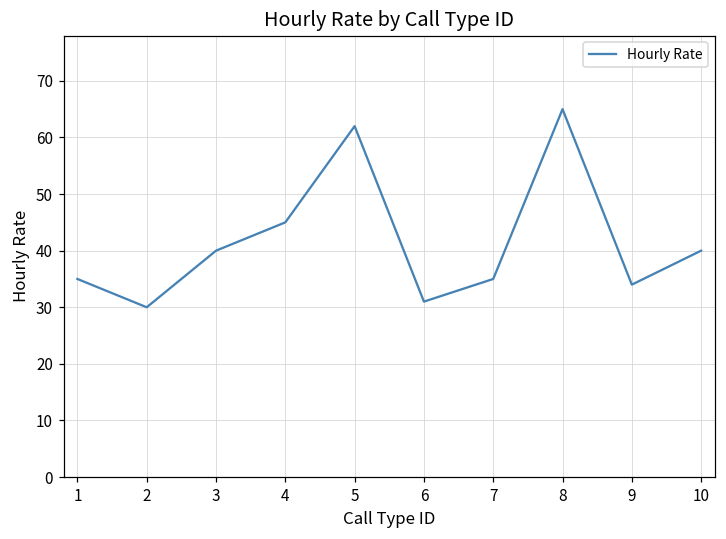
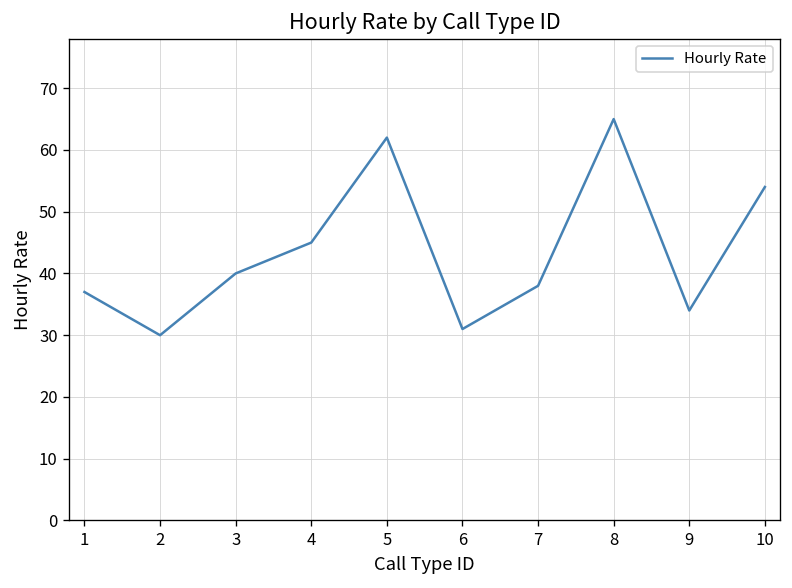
1: 35 -> 37
7: 35 -> 38
10: 40 -> 54
